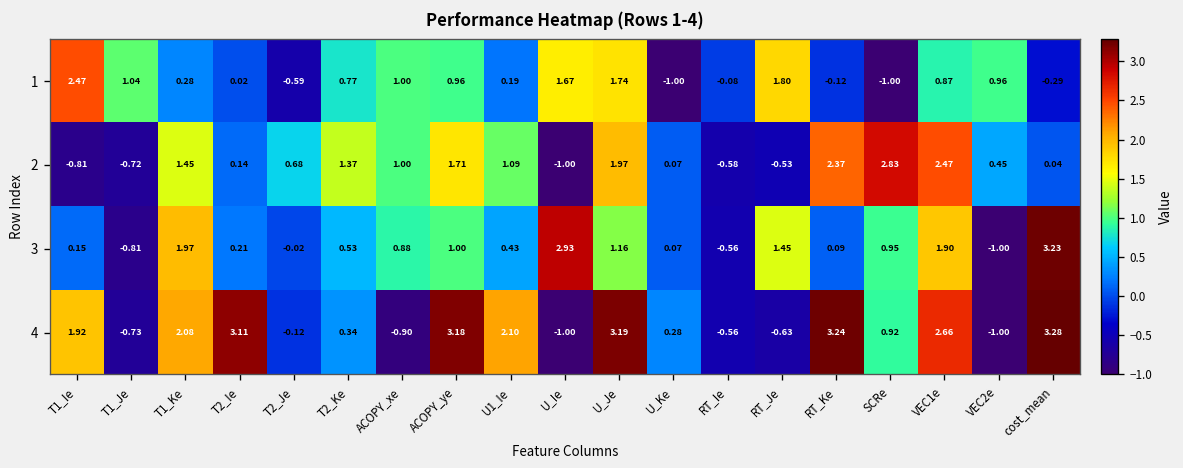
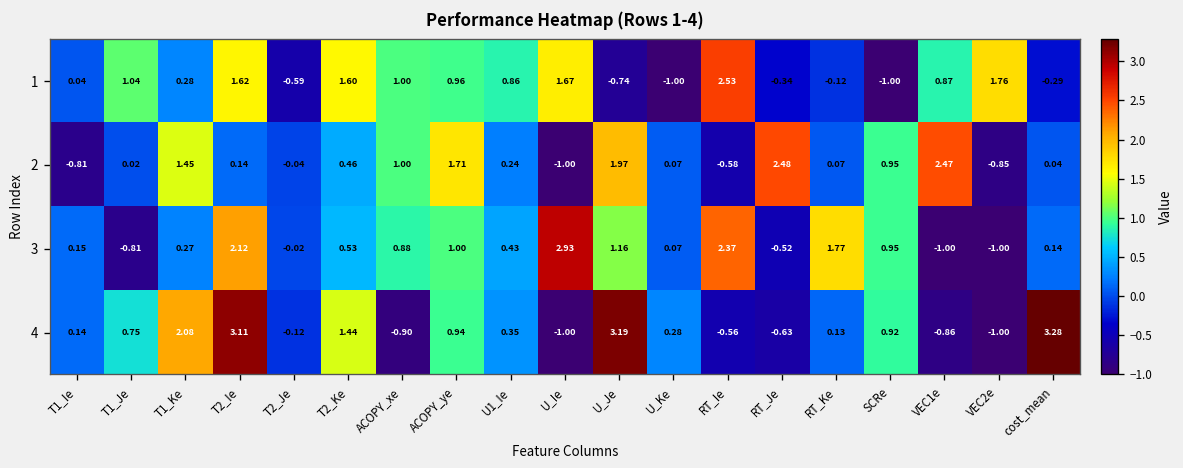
1, T1_Ie: 2.47 -> 0.04
1, T2_Ie: 0.02 -> 1.62
1, T2_Ke: 0.77 -> 1.60
1, U1_Ie: 0.19 -> 0.86
1, U_Je: 1.74 -> -0.74
1, RT_Ie: -0.08 -> 2.53
1, RT_Je: 1.80 -> -0.34
1, VEC2e: 0.96 -> 1.76
2, T1_Je: -0.72 -> 0.02
2, T2_Je: 0.68 -> -0.04
2, T2_Ke: 1.37 -> 0.46
2, U1_Ie: 1.09 -> 0.24
2, RT_Je: -0.53 -> 2.48
2, RT_Ke: 2.37 -> 0.07
2, SCRe: 2.83 -> 0.95
2, VEC2e: 0.45 -> -0.85
3, T1_Ke: 1.97 -> 0.27
3, T2_Ie: 0.21 -> 2.12
3, RT_Ie: -0.56 -> 2.37
3, RT_Je: 1.45 -> -0.52
3, RT_Ke: 0.09 -> 1.77
3, VEC1e: 1.90 -> -1.00
3, cost_mean: 3.23 -> 0.14
4, T1_Ie: 1.92 -> 0.14
4, T1_Je: -0.73 -> 0.75
4, T2_Ke: 0.34 -> 1.44
4, ACOPY_ye: 3.18 -> 0.94
4, U1_Ie: 2.10 -> 0.35
4, RT_Ke: 3.24 -> 0.13
4, VEC1e: 2.66 -> -0.86
